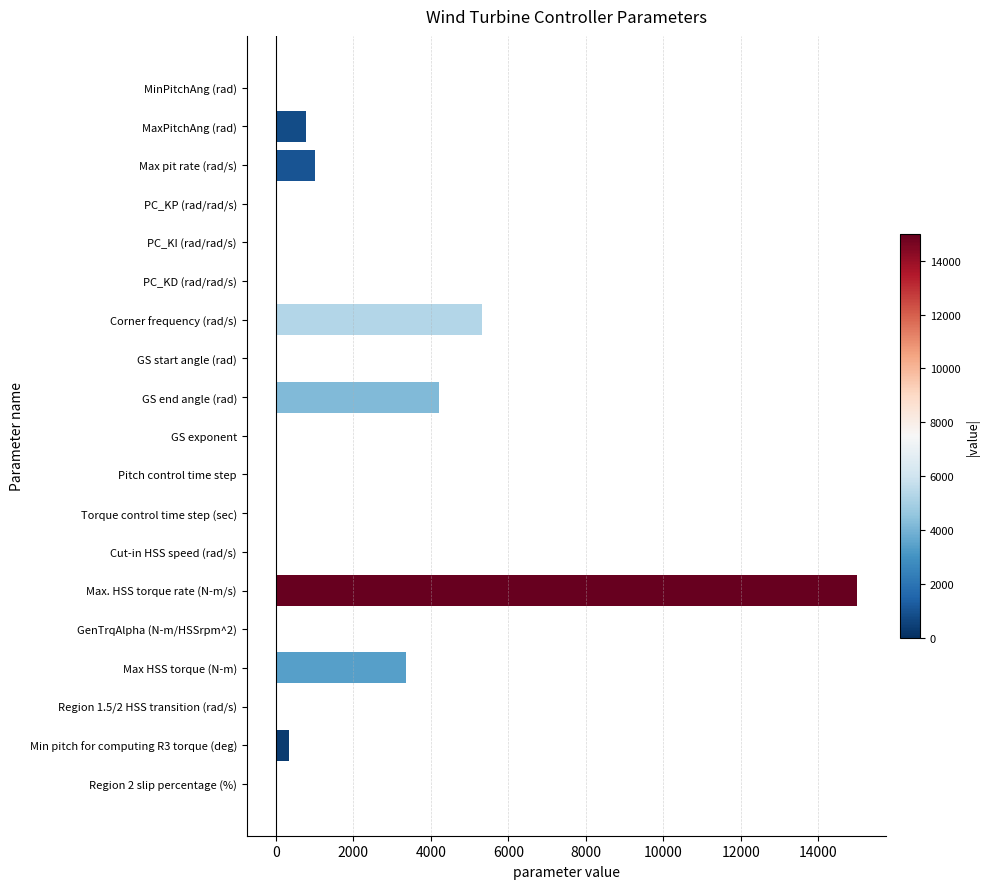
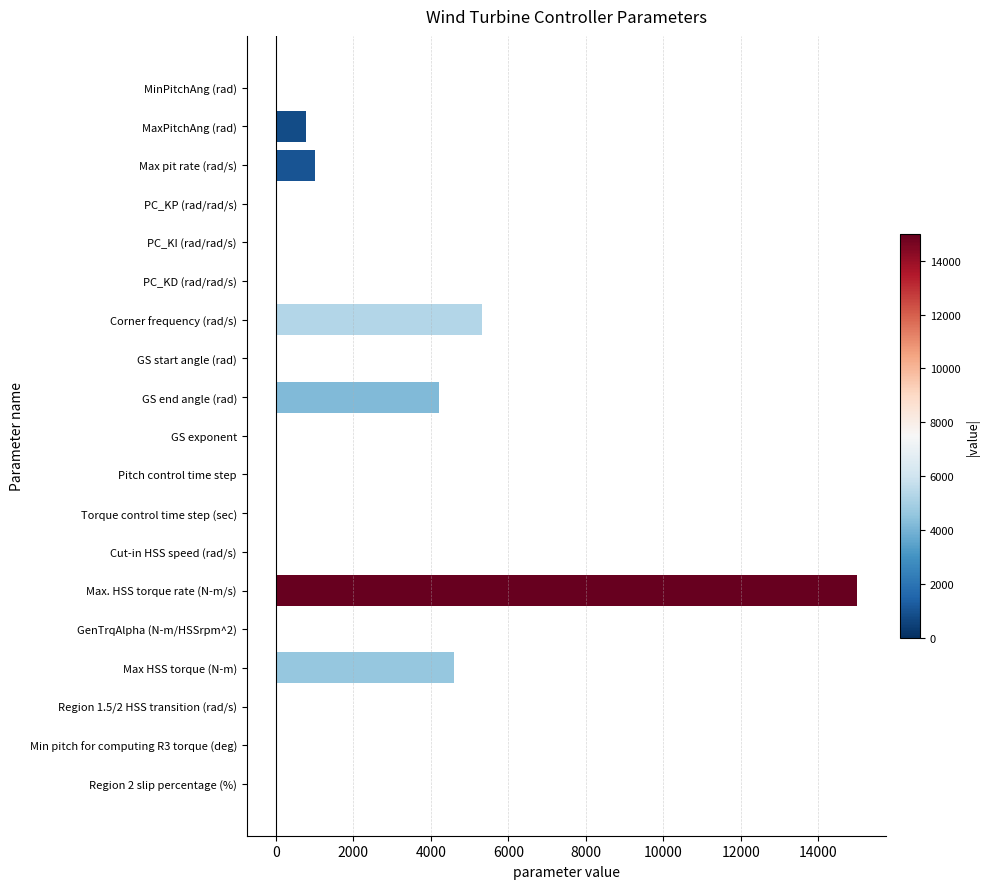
Max HSS torque (N-m): 3400 -> 4600
Min pitch for computing R3 torque (deg): 300 -> 0
